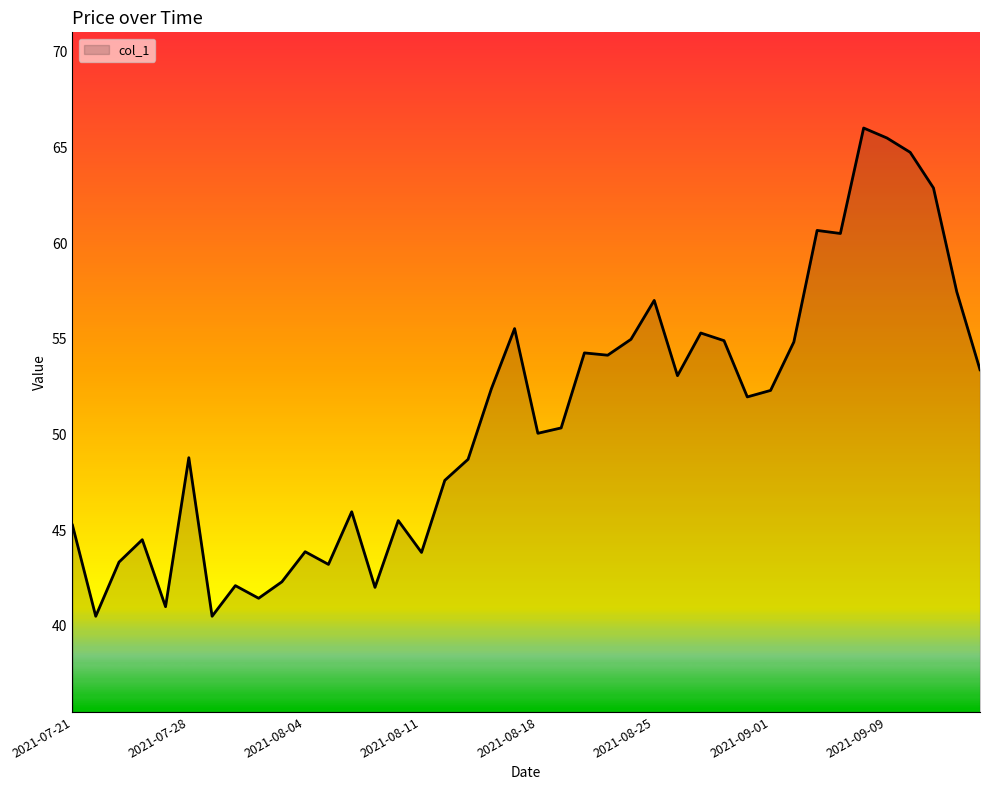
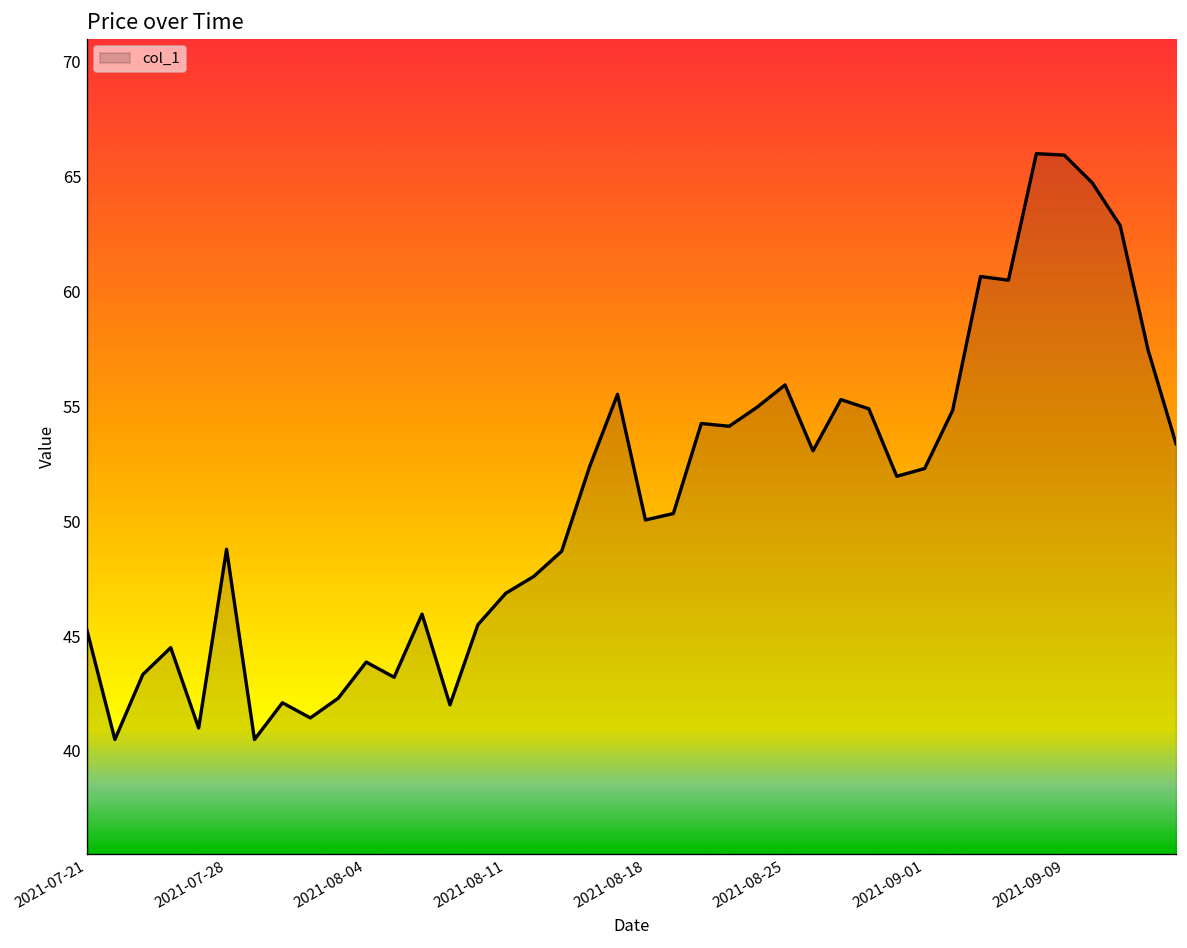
2021-08-11: 43.8 -> 46.9
2021-08-25: 57.0 -> 55.9
2021-09-09: 65.5 -> 65.9
